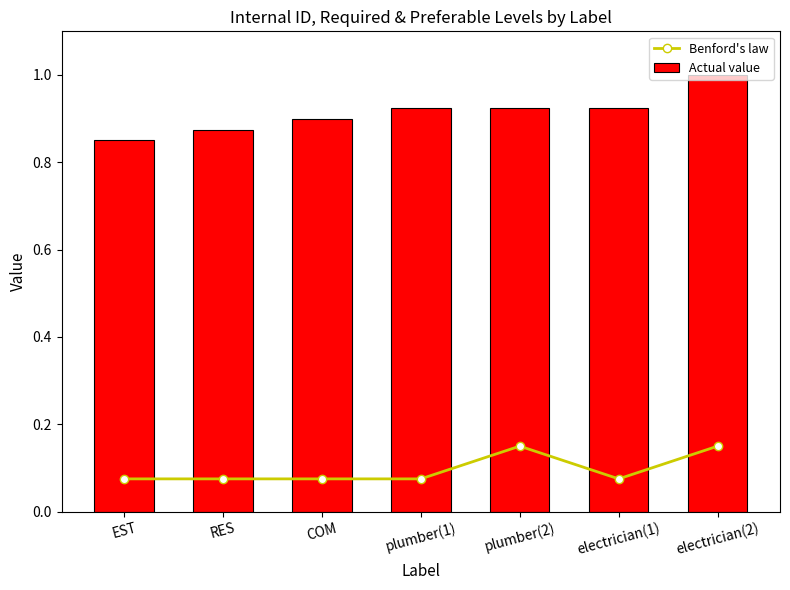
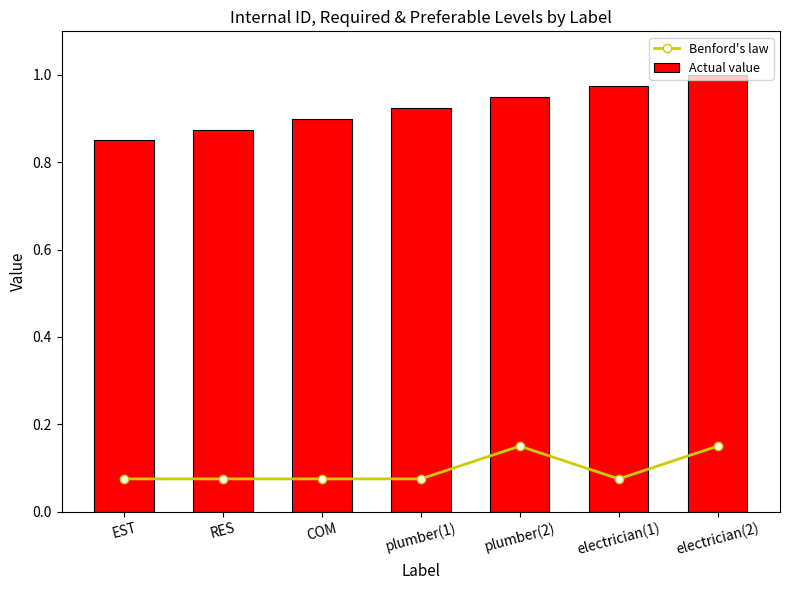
Actual value, plumber(2): 0.93 -> 0.95
Actual value, electrician(1): 0.93 -> 0.98
